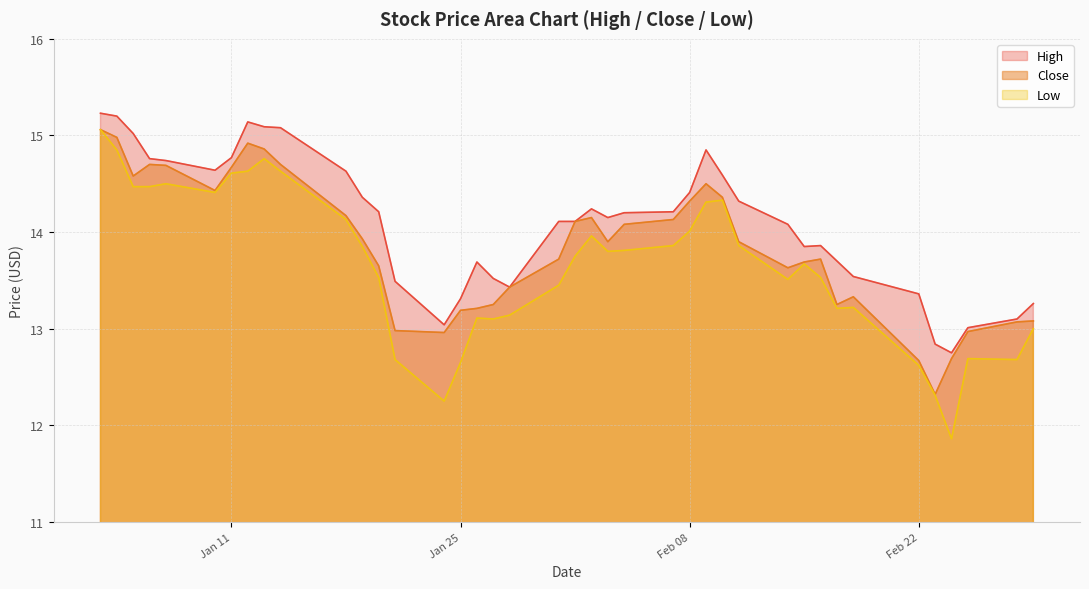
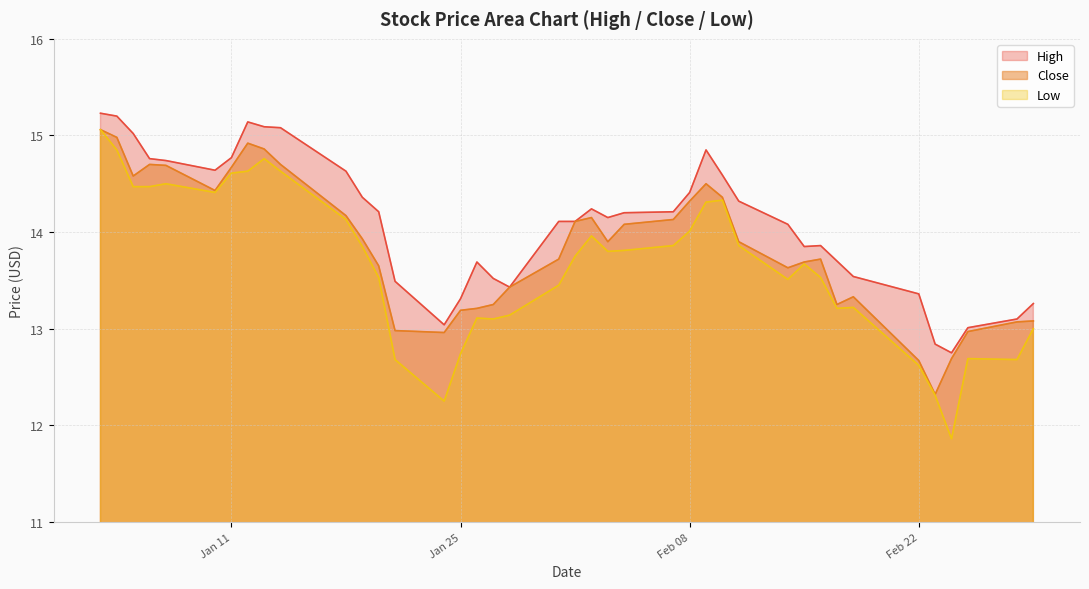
Low, Jan 25: 12.65 -> 12.74
